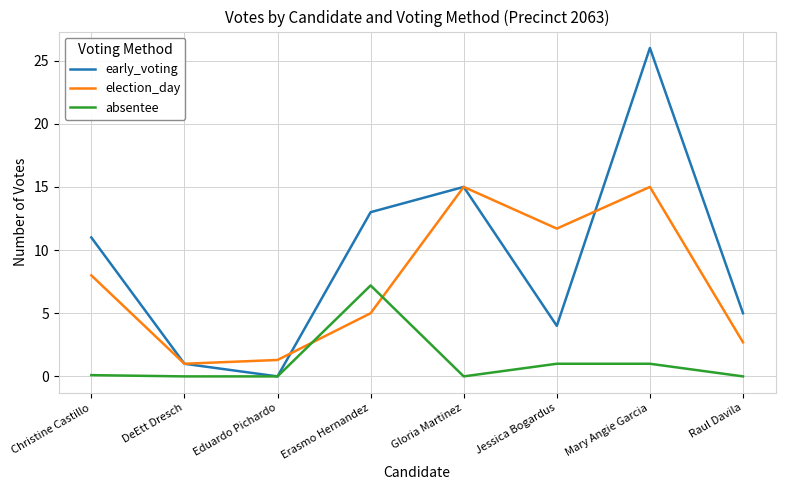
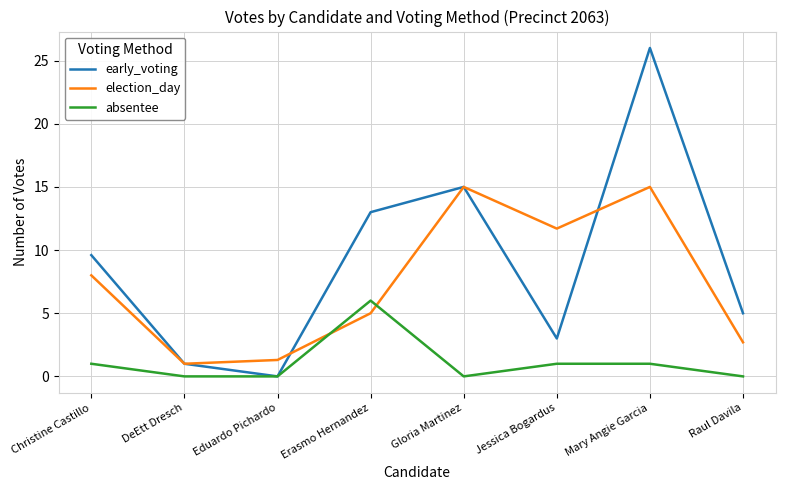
early_voting, Christine Castillo: 11.0 -> 9.6
absentee, Christine Castillo: 0.1 -> 1.0
absentee, Erasmo Hernandez: 7.2 -> 6.0
early_voting, Jessica Bogardus: 4 -> 3
